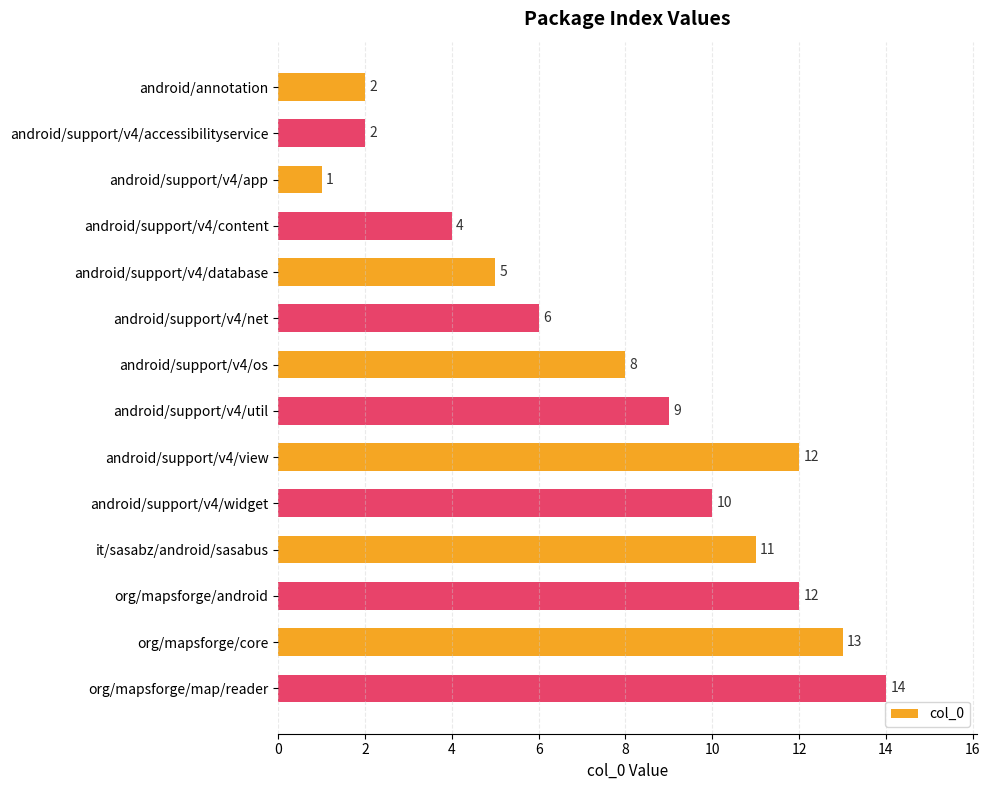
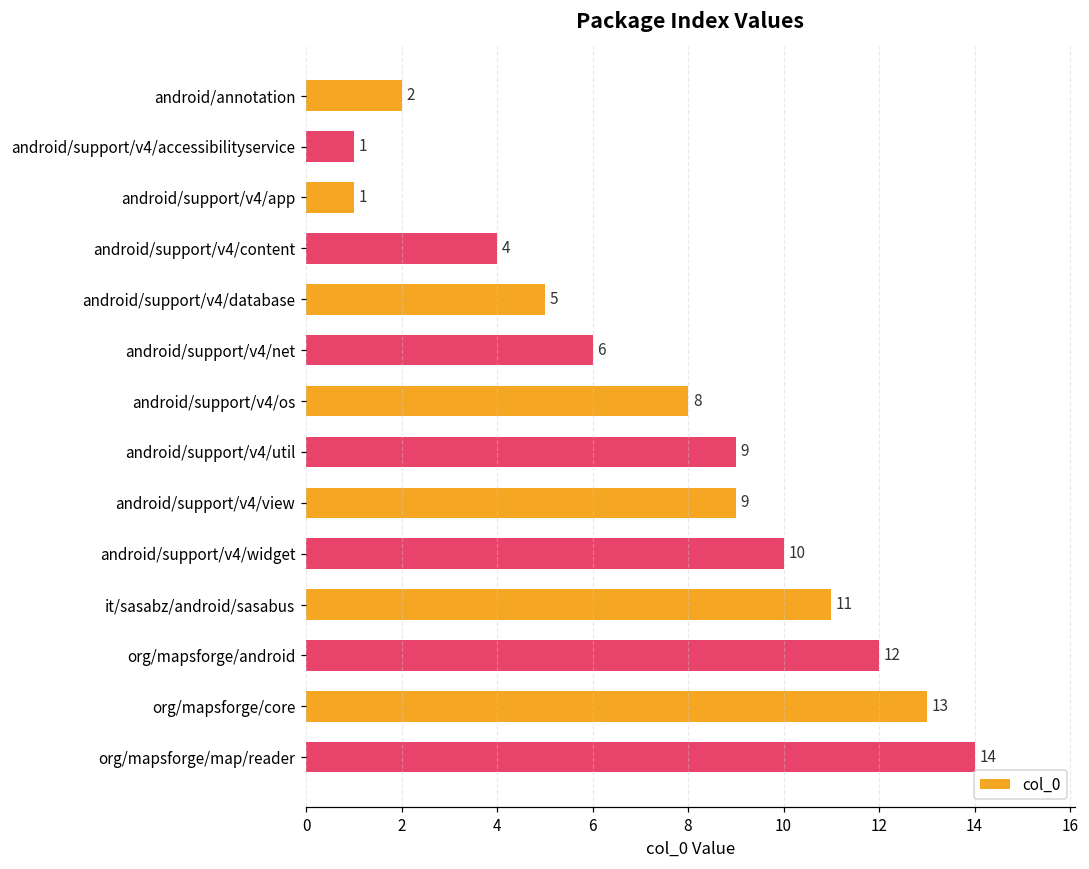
android/support/v4/accessibilityservice: 2 -> 1
android/support/v4/view: 12 -> 9
